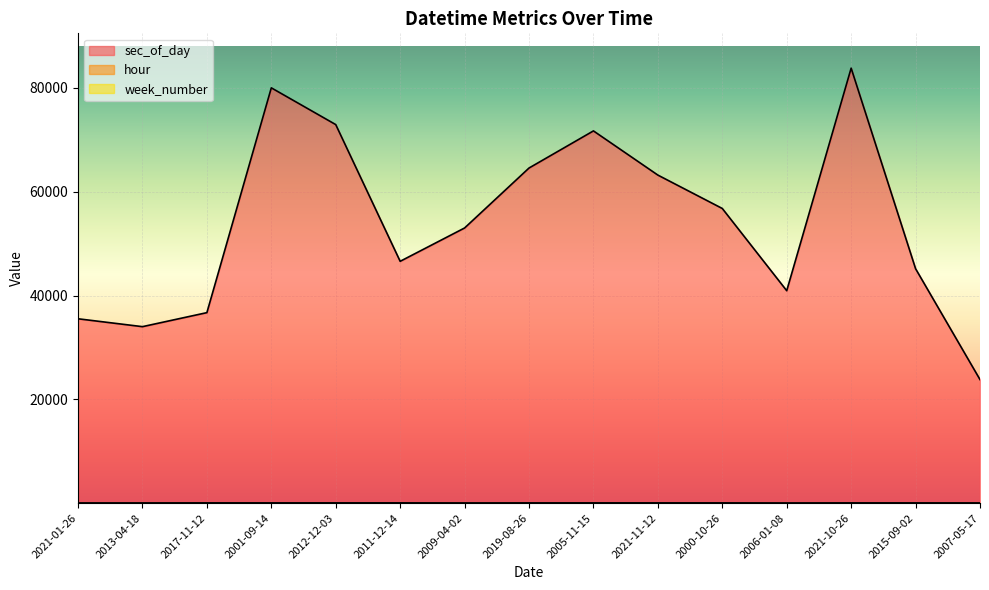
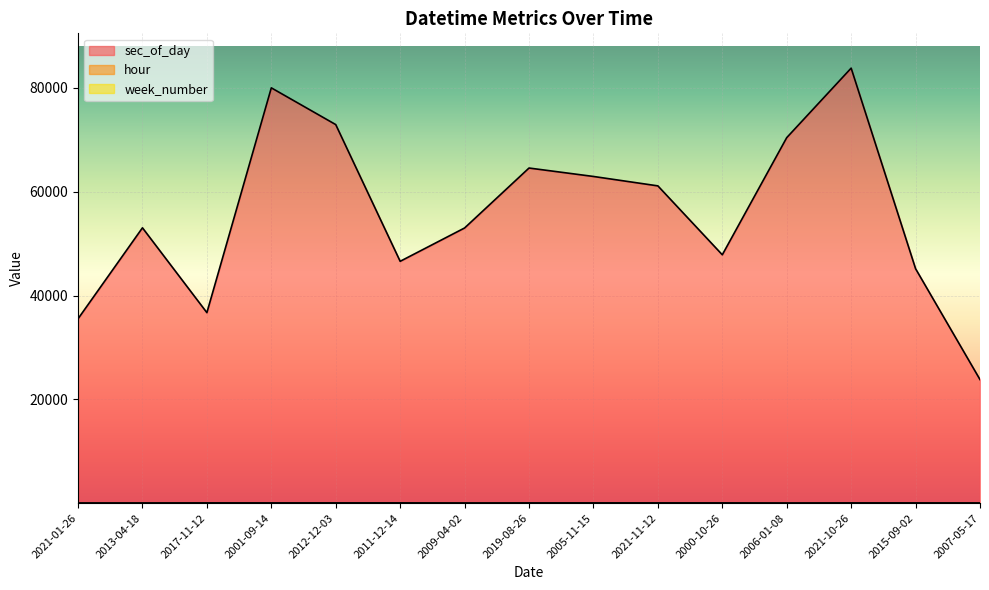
sec_of_day, 2013-04-18: 34000 -> 53000
sec_of_day, 2005-11-15: 72000 -> 63000
sec_of_day, 2021-11-12: 63000 -> 61000
sec_of_day, 2000-10-26: 57000 -> 48000
sec_of_day, 2006-01-08: 41000 -> 70000
